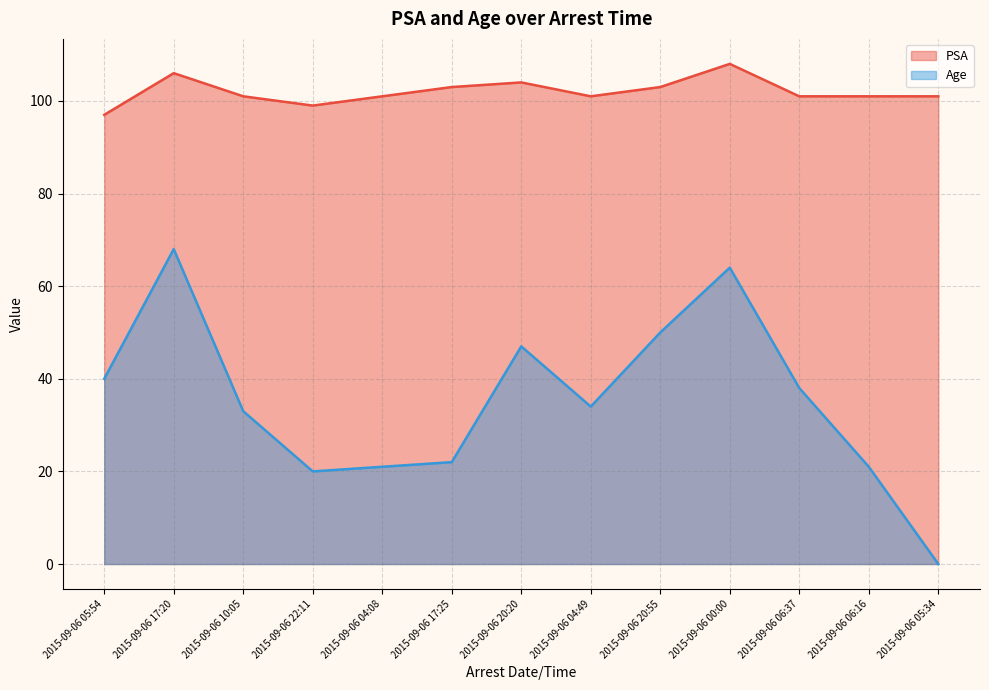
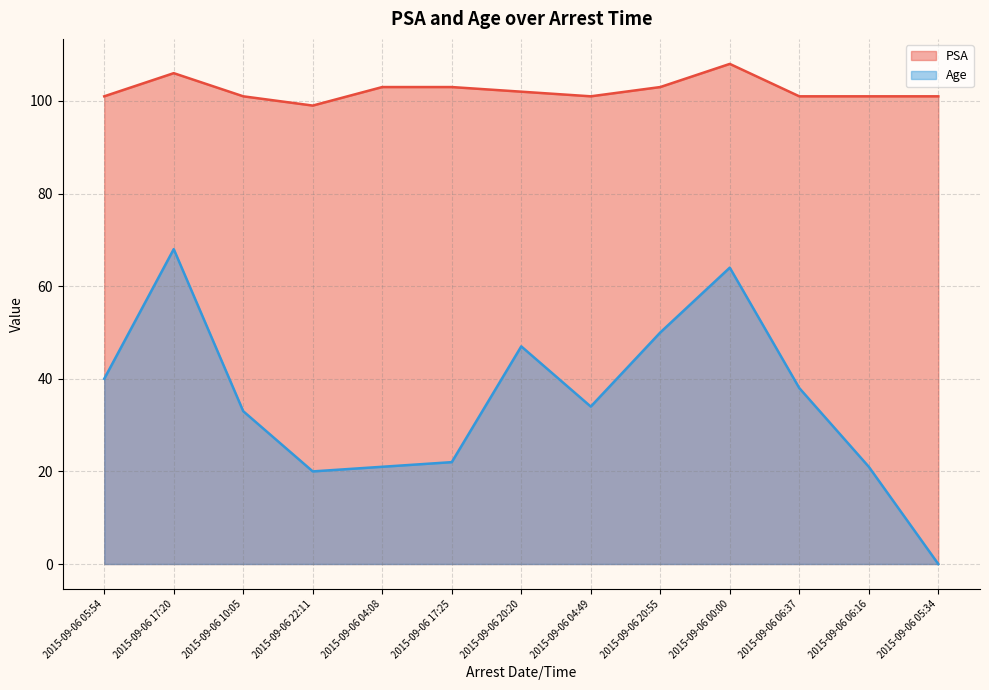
PSA, 2015-09-06 05:54: 97 -> 101
PSA, 2015-09-06 04:08: 101 -> 103
PSA, 2015-09-06 20:20: 104 -> 102
